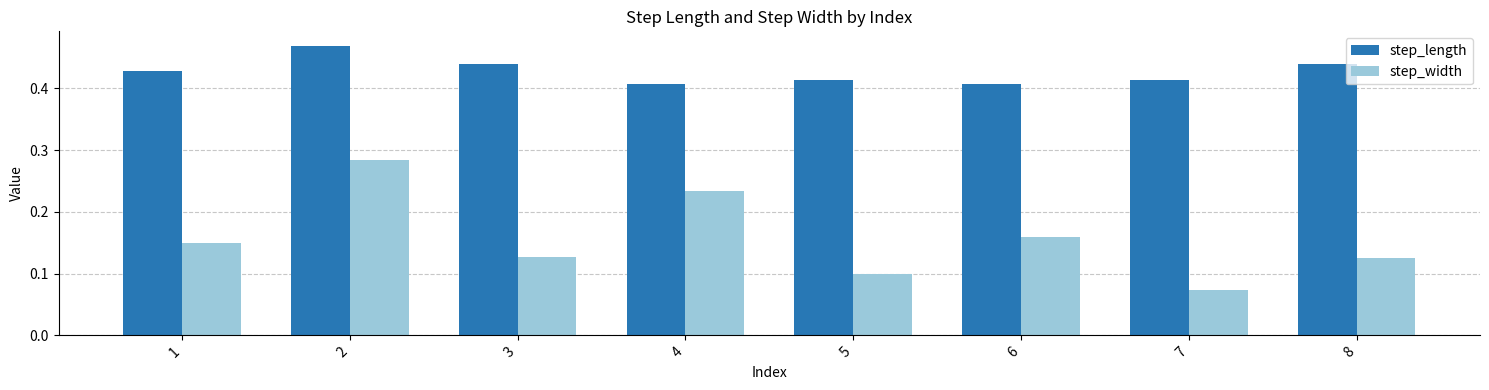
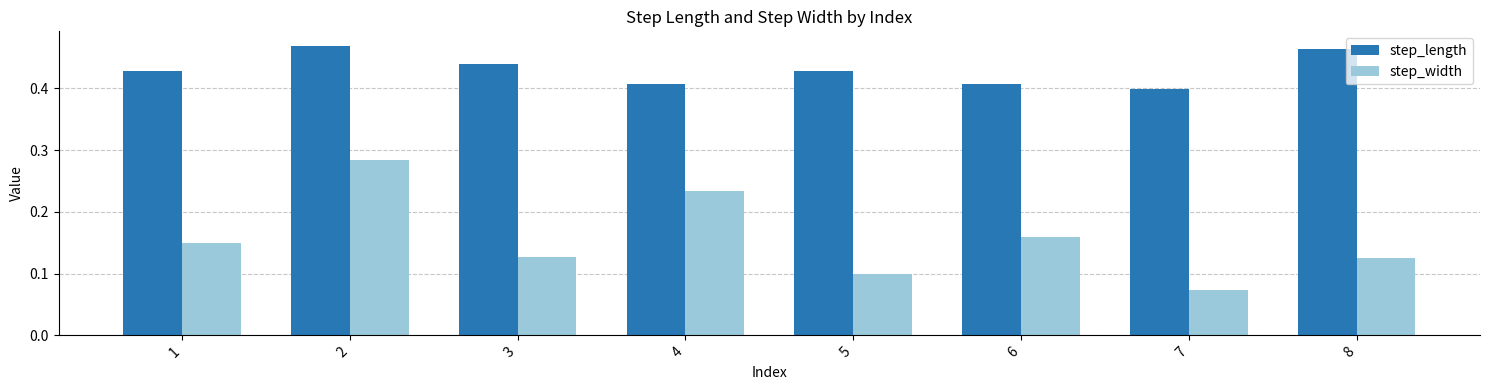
step_length, 5: 0.41 -> 0.43
step_length, 7: 0.41 -> 0.40
step_length, 8: 0.44 -> 0.46
